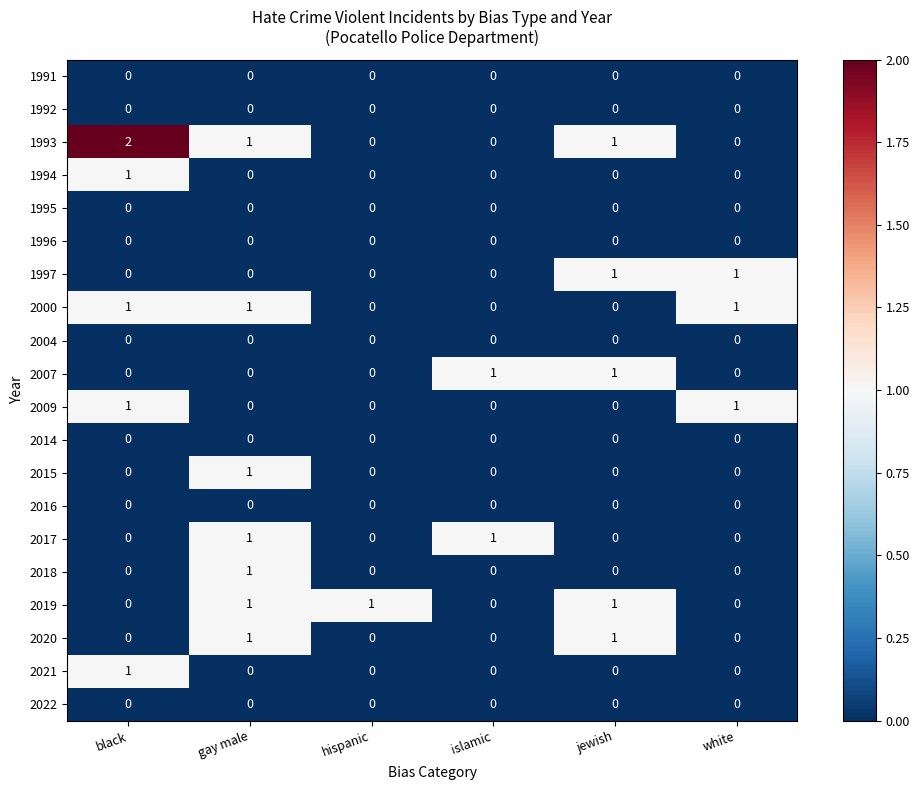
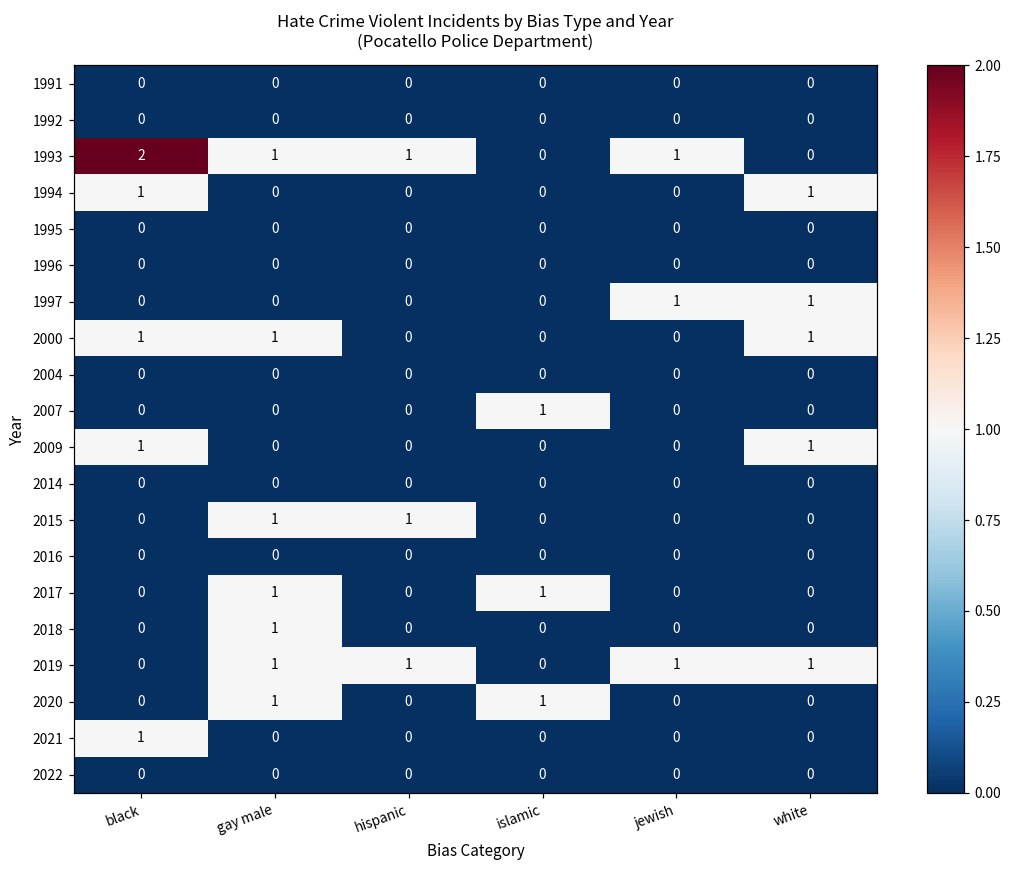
1993, hispanic: 0 -> 1
1994, white: 0 -> 1
2007, jewish: 1 -> 0
2015, hispanic: 0 -> 1
2019, white: 0 -> 1
2020, islamic: 0 -> 1
2020, jewish: 1 -> 0
